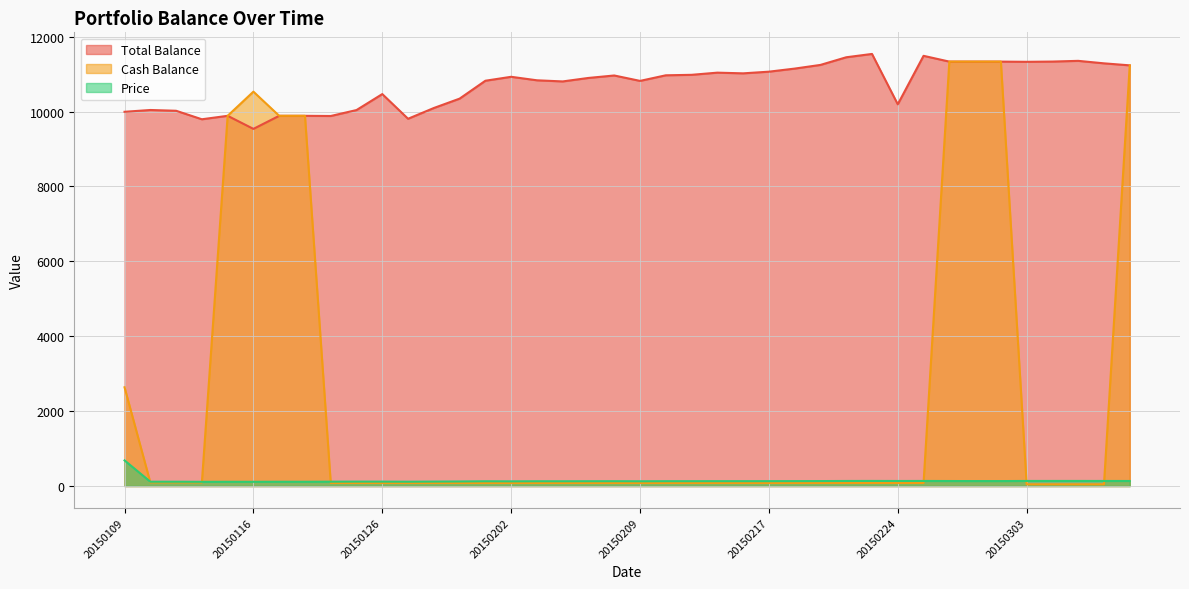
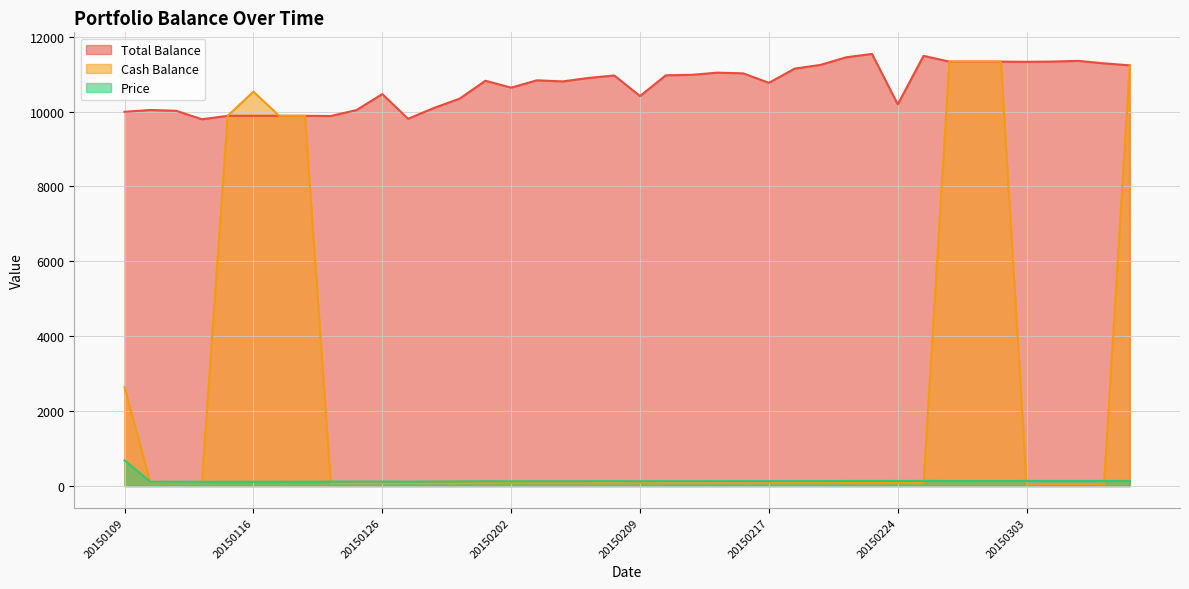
Total Balance, 20150116: 9500 -> 9900
Total Balance, 20150202: 10900 -> 10600
Total Balance, 20150209: 10800 -> 10400
Total Balance, 20150217: 11100 -> 10800
